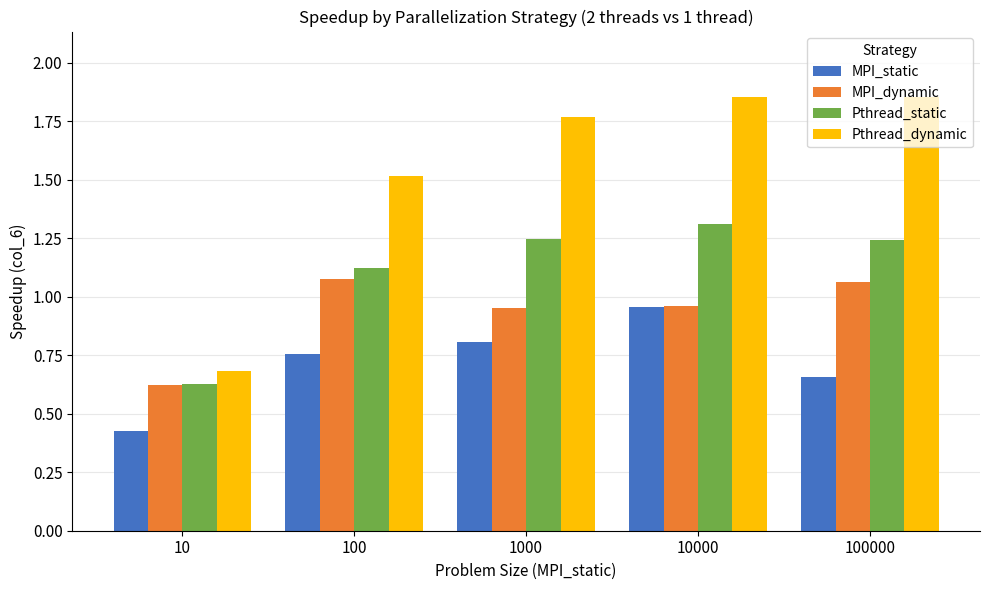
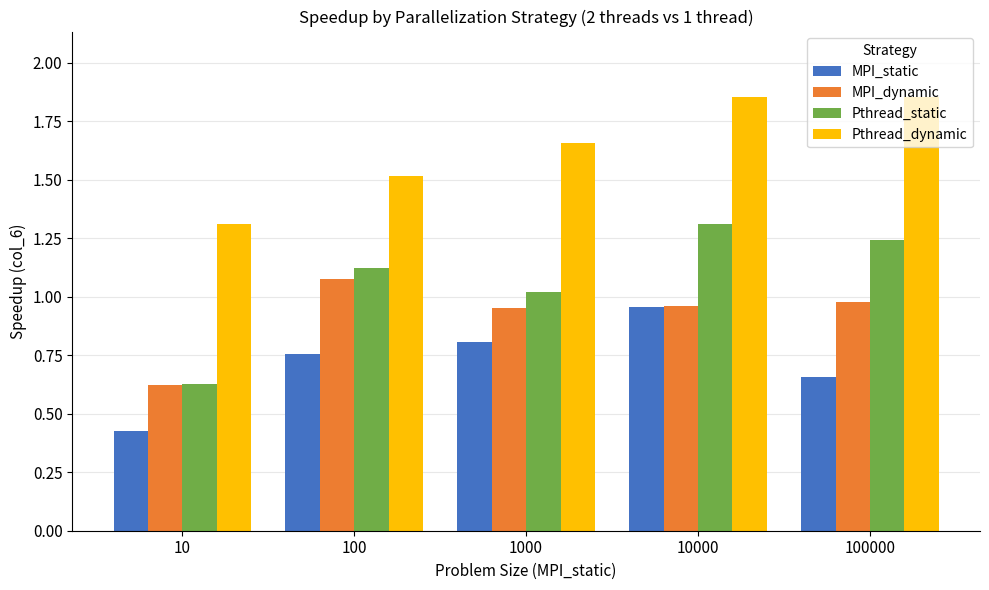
Pthread_dynamic, 10: 0.68 -> 1.31
Pthread_static, 1000: 1.25 -> 1.02
Pthread_dynamic, 1000: 1.77 -> 1.66
MPI_dynamic, 100000: 1.06 -> 0.98
